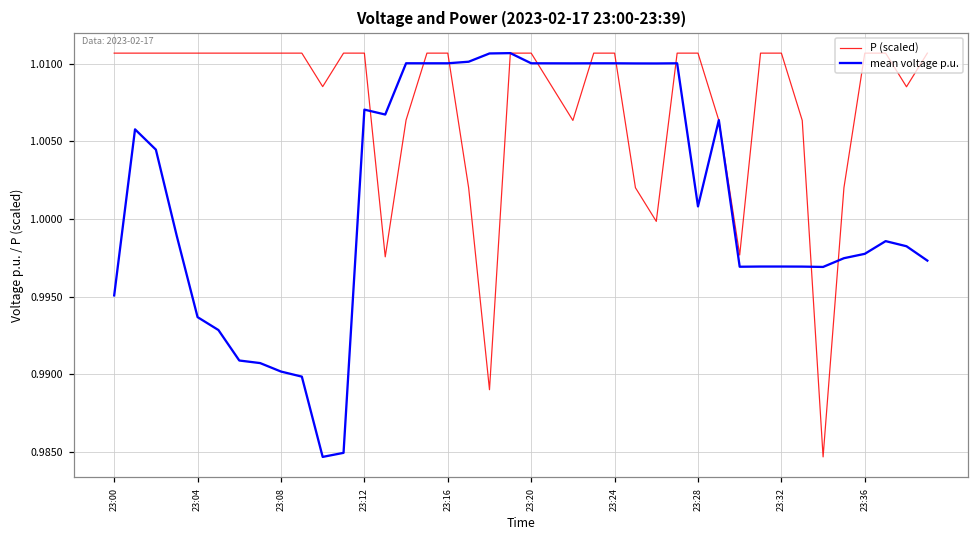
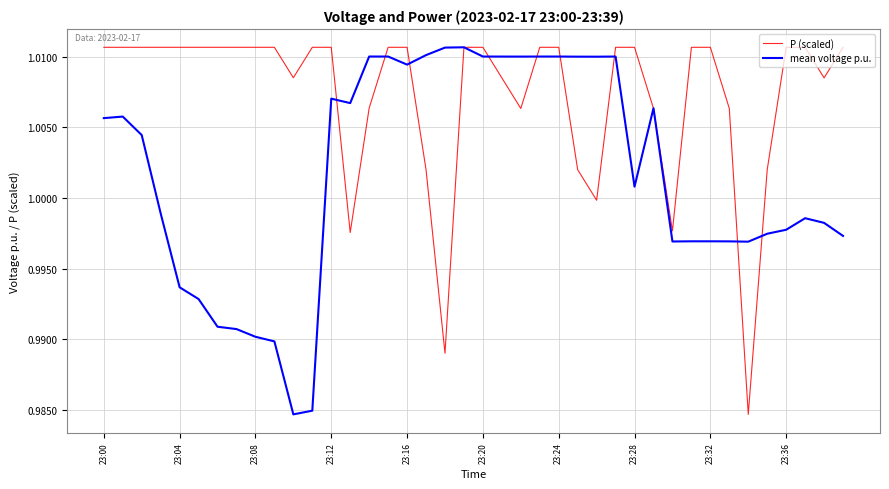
mean voltage p.u., 23:00: 0.9951 -> 1.0057
mean voltage p.u., 23:16: 1.0100 -> 1.0094
